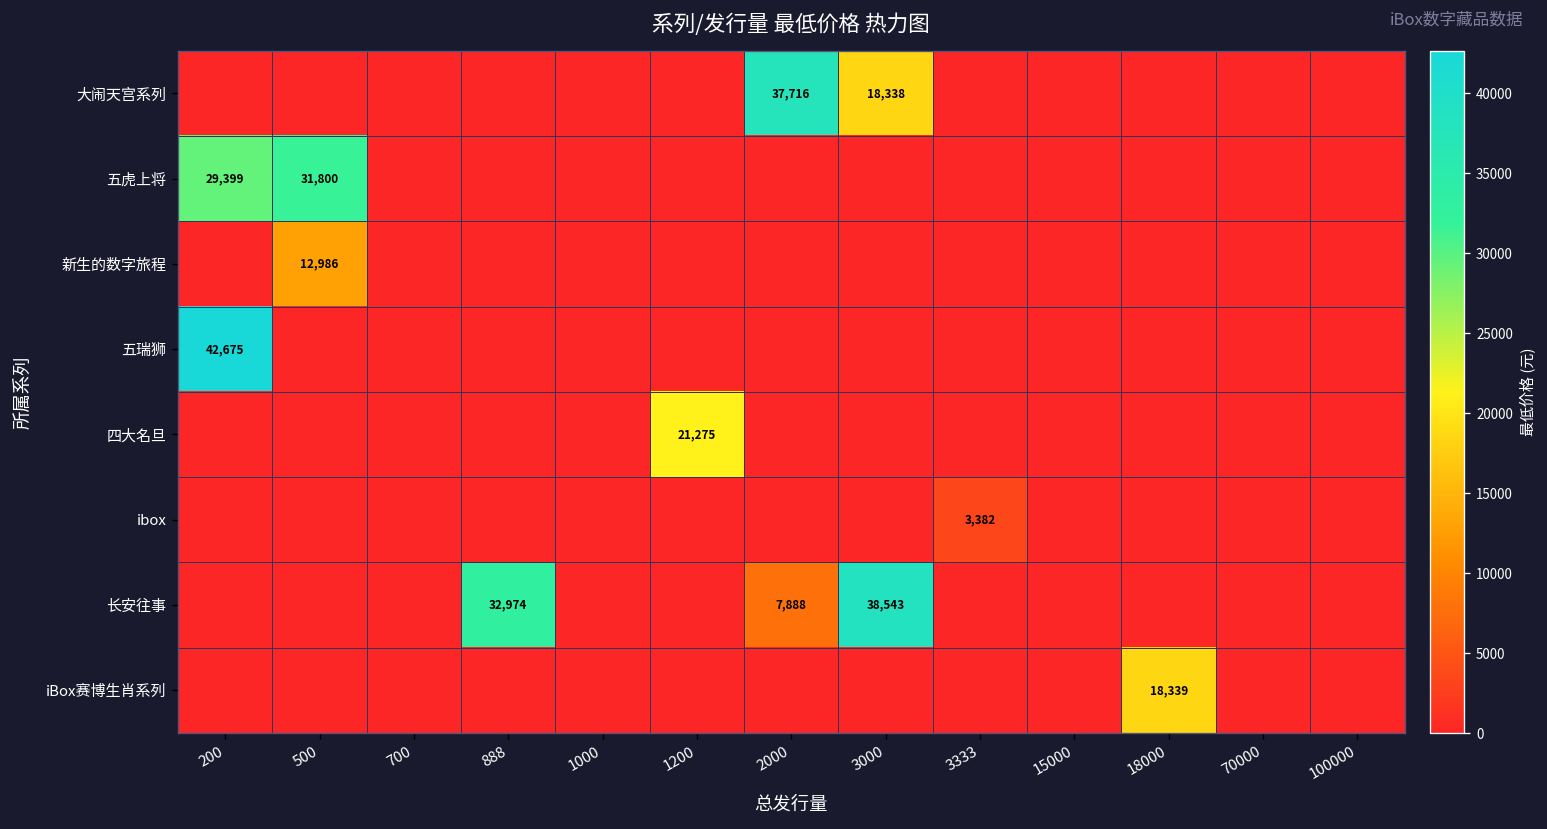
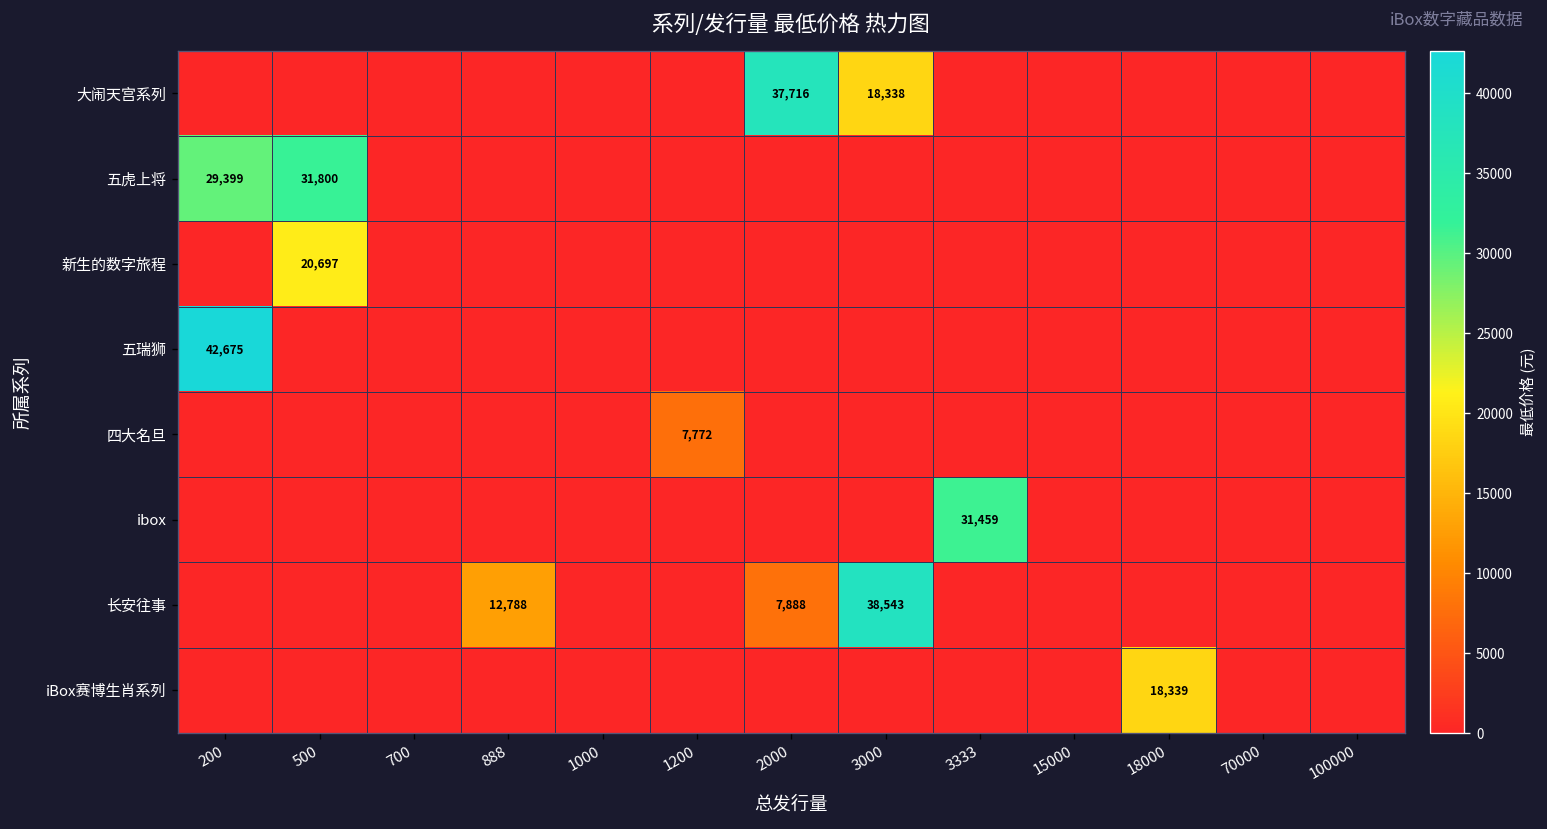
新生的数字旅程, 500: 12,986 -> 20,697
四大名旦, 1200: 21,275 -> 7,772
ibox, 3333: 3,382 -> 31,459
长安往事, 888: 32,974 -> 12,788
